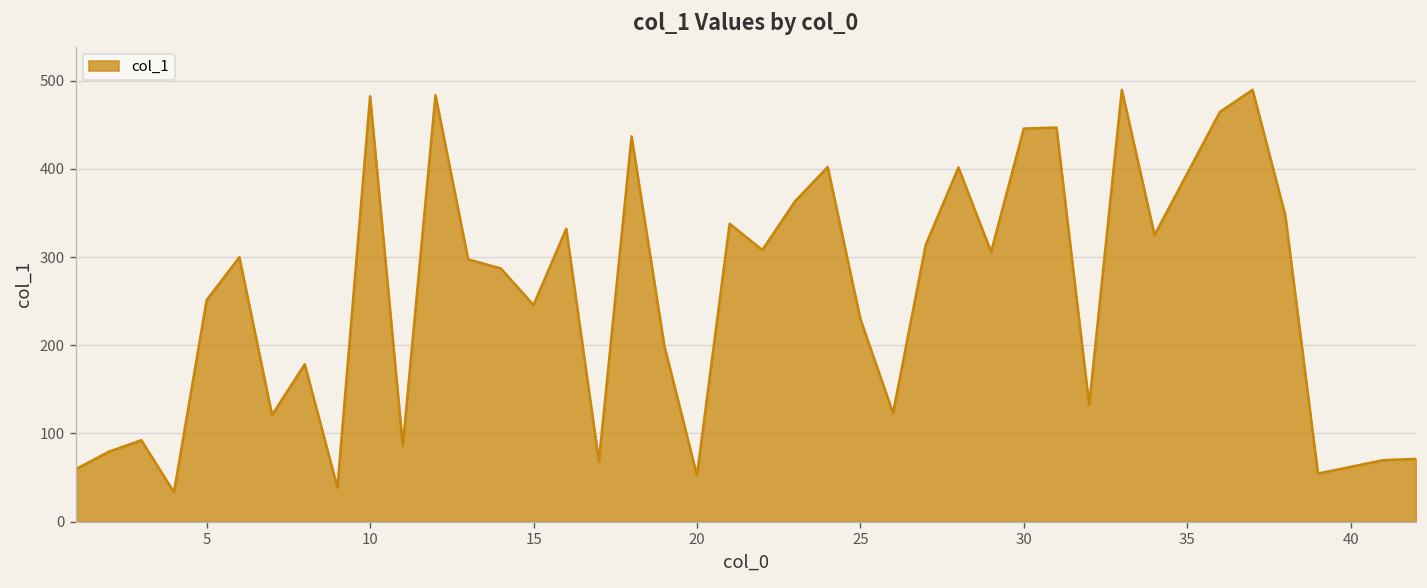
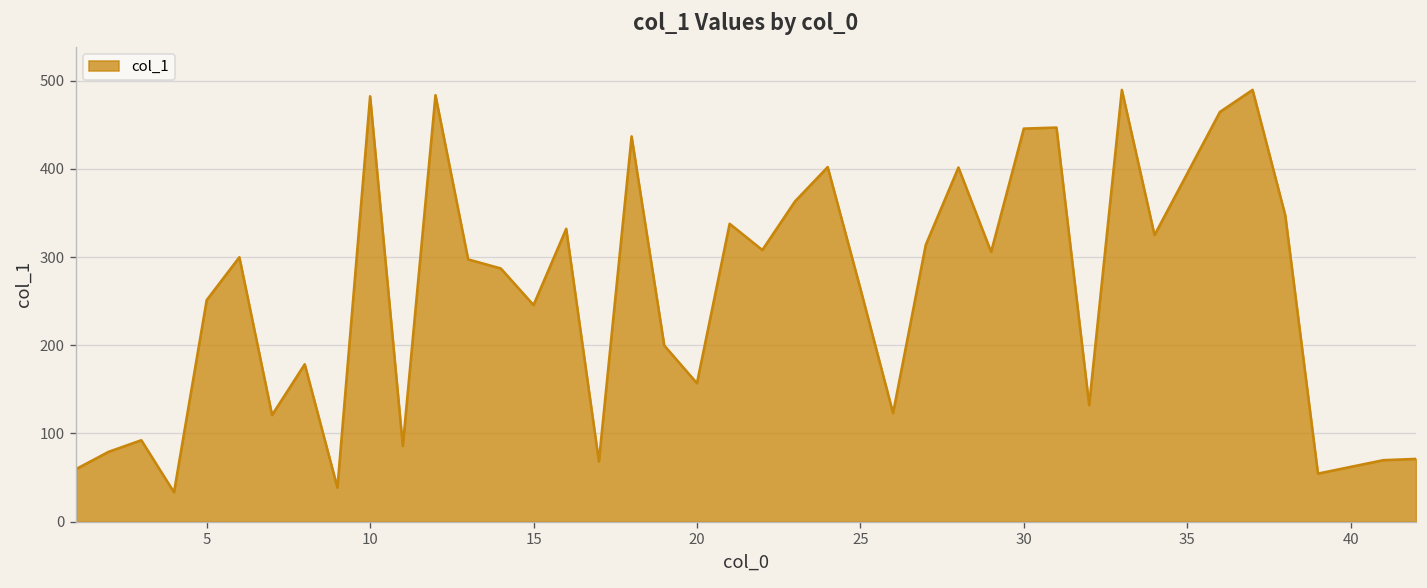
20: 50 -> 160
25: 230 -> 260
